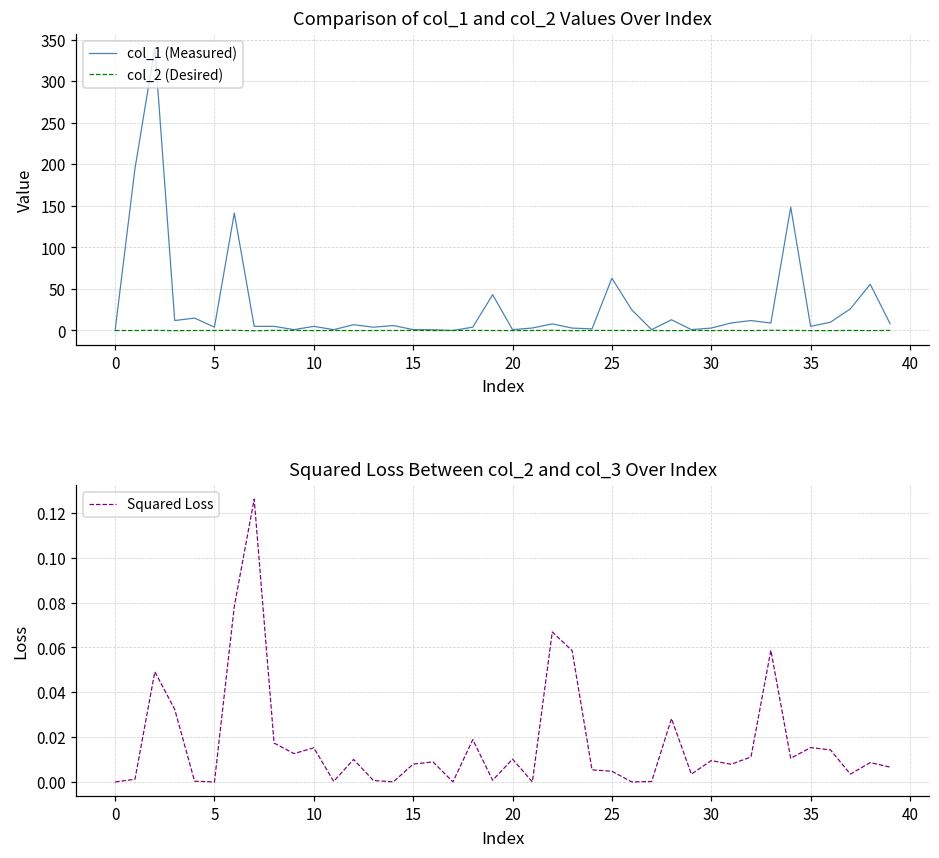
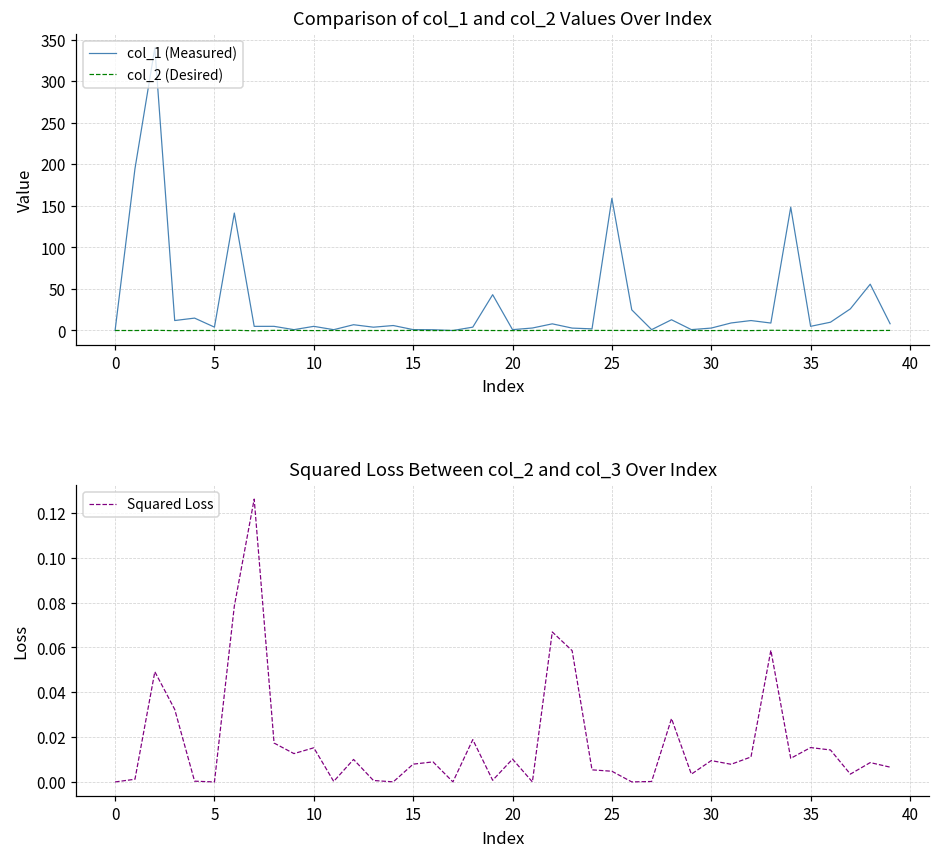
Comparison of col_1 and col_2 Values Over Index, col_1 (Measured), 25: 60 -> 160
